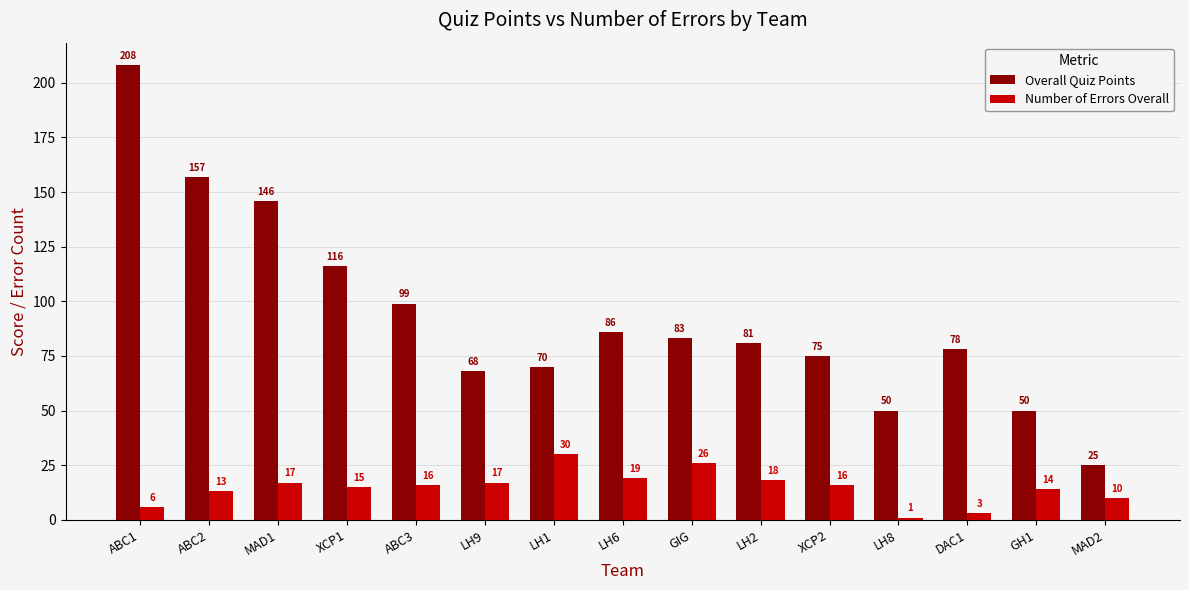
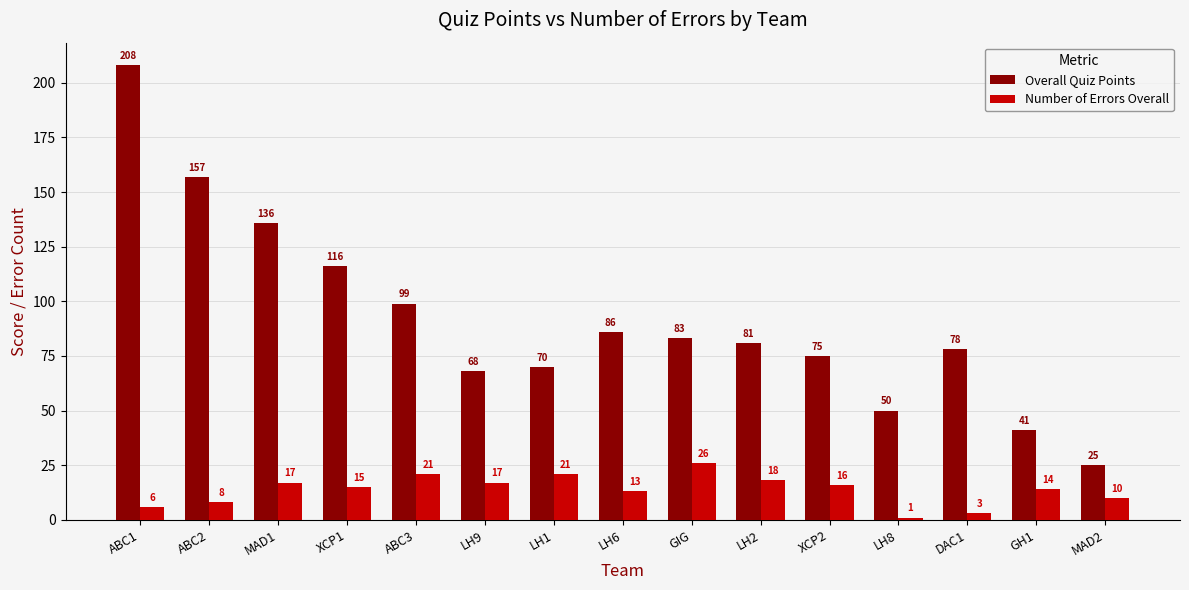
Number of Errors Overall, ABC2: 13 -> 8
Overall Quiz Points, MAD1: 146 -> 136
Number of Errors Overall, ABC3: 16 -> 21
Number of Errors Overall, LH1: 30 -> 21
Number of Errors Overall, LH6: 19 -> 13
Overall Quiz Points, GH1: 50 -> 41
